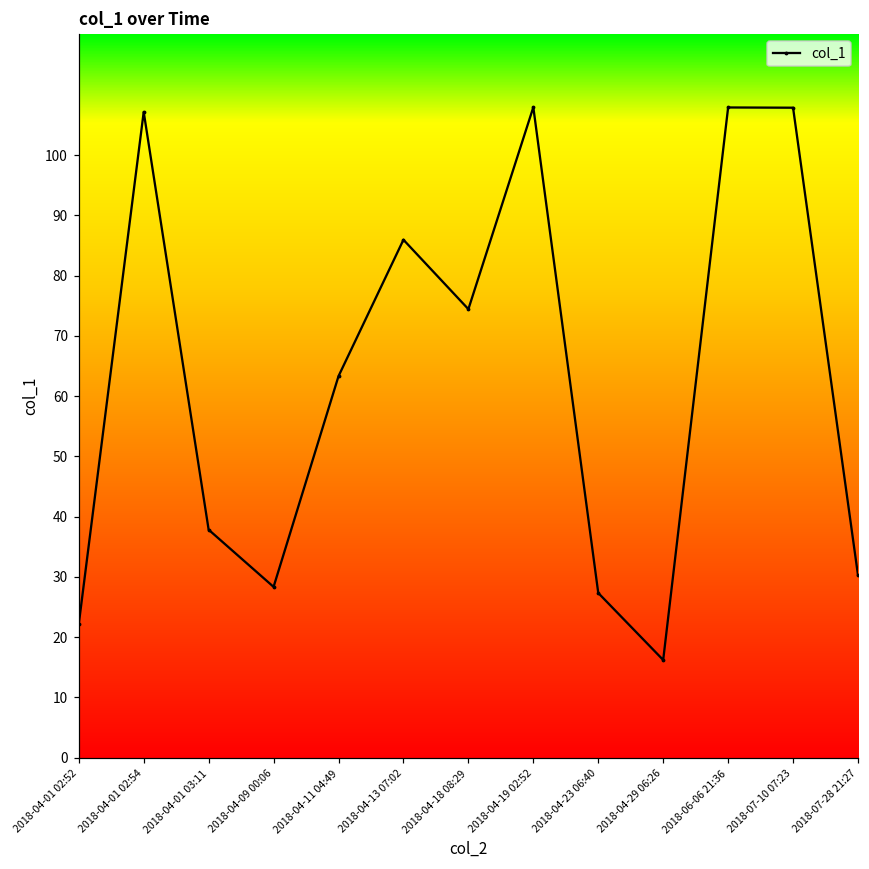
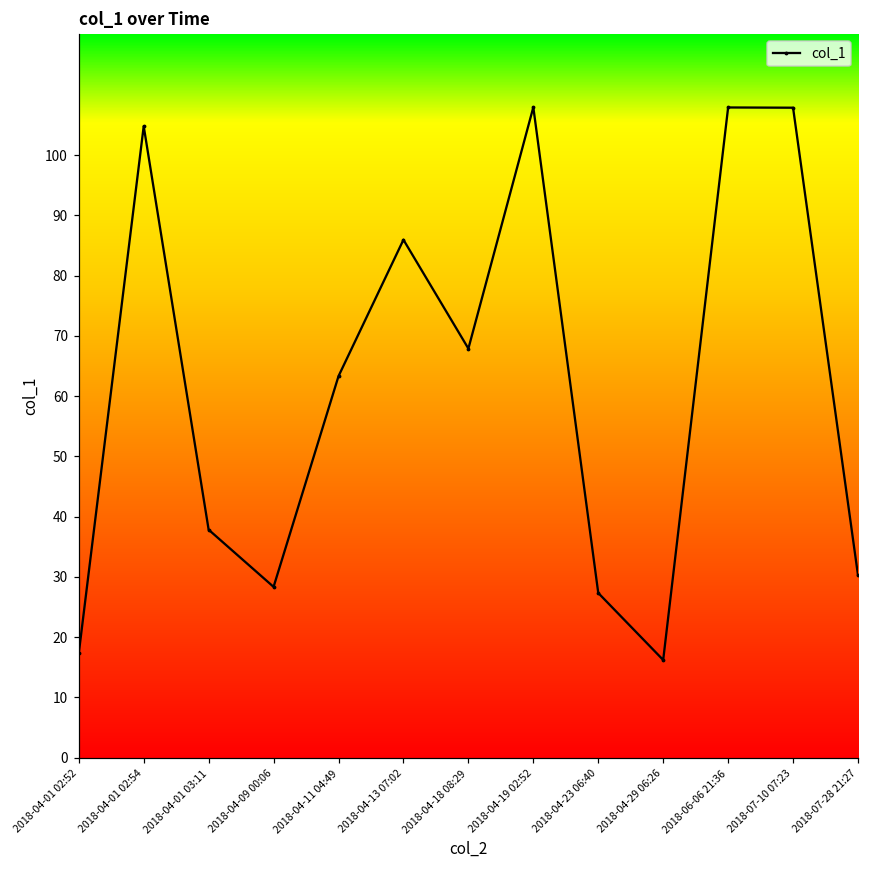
2018-04-01 02:52: 22 -> 17
2018-04-01 02:54: 107 -> 105
2018-04-18 08:29: 74 -> 68
